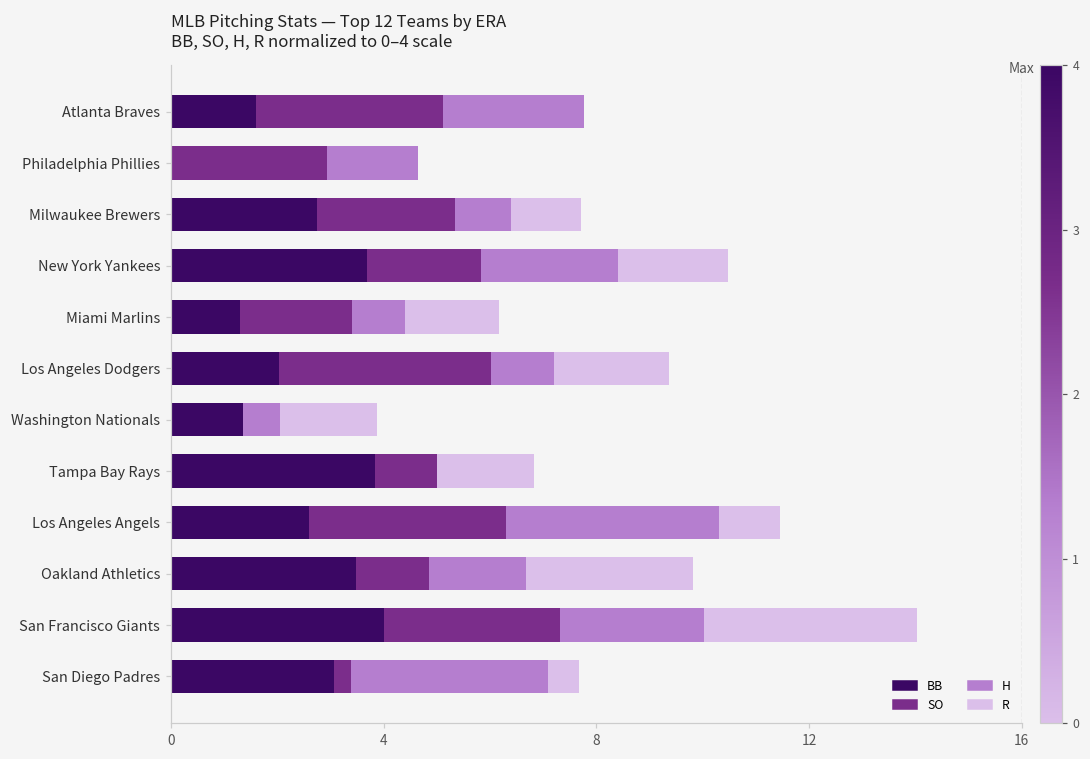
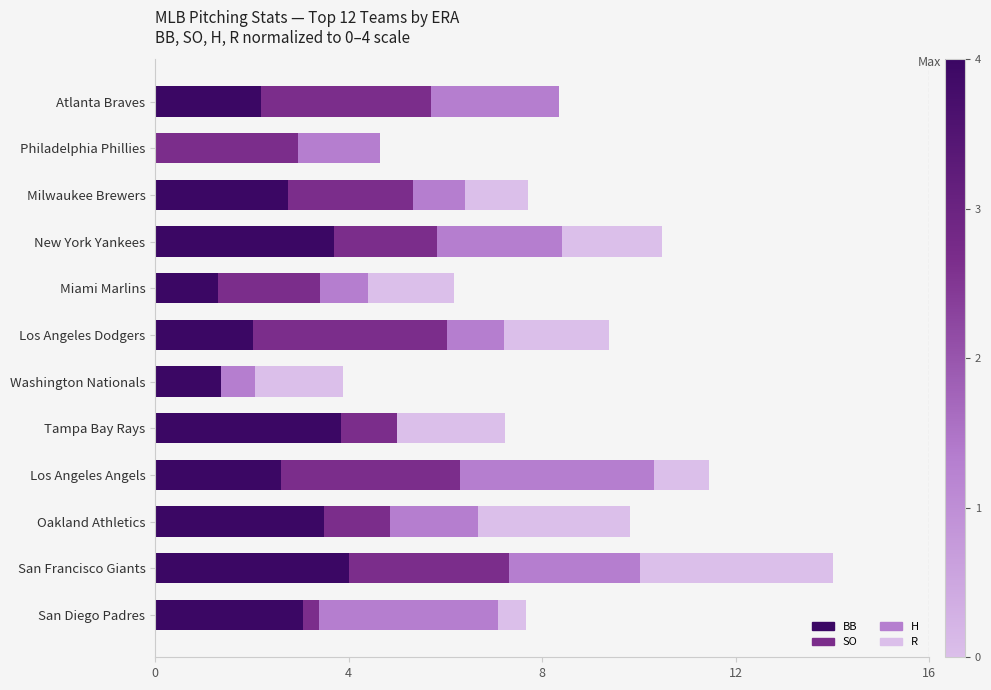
BB, Atlanta Braves: 1.6 -> 2.2
R, Tampa Bay Rays: 1.8 -> 2.2
